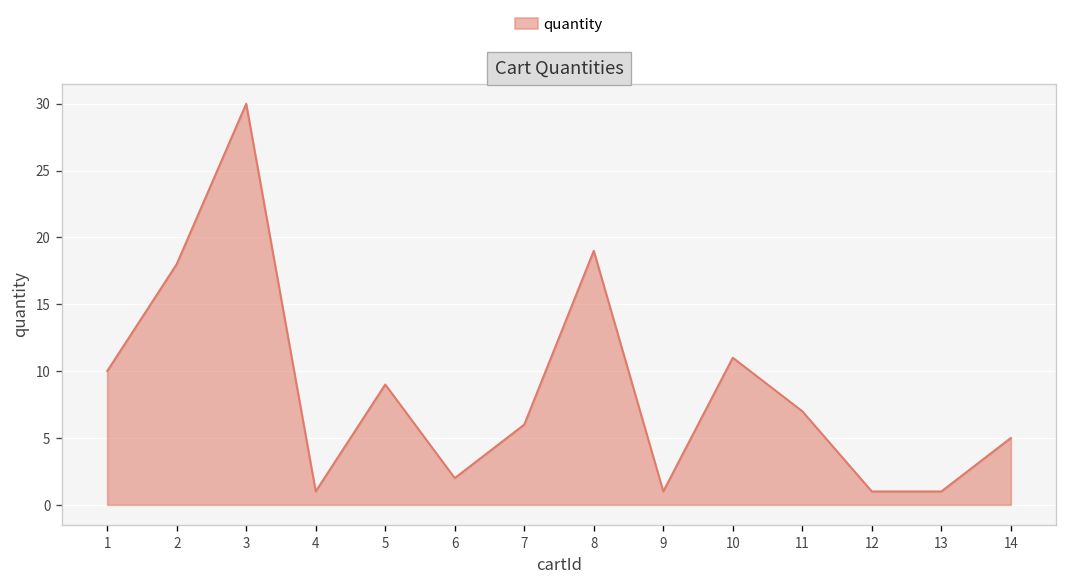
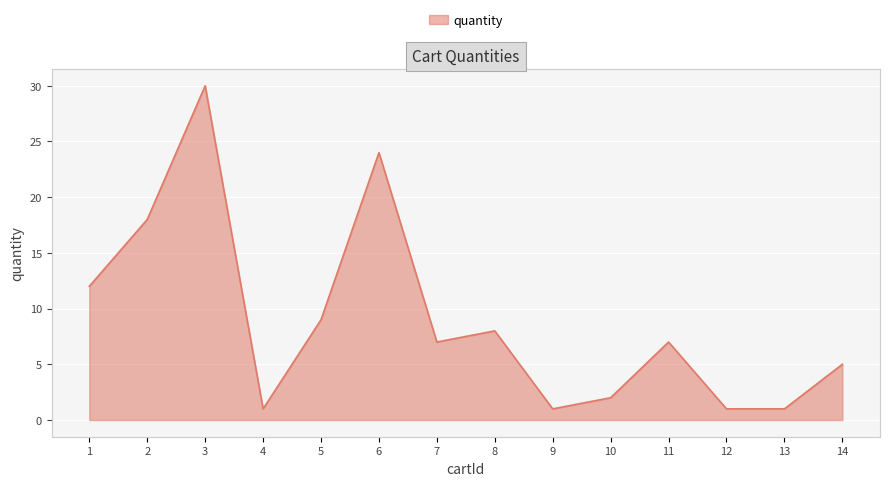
1: 10 -> 12
6: 2 -> 24
7: 6 -> 7
8: 19 -> 8
10: 11 -> 2
